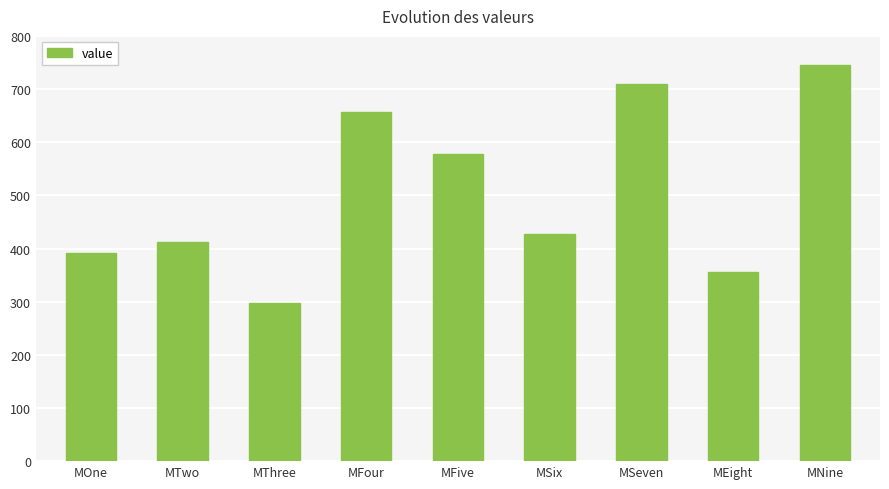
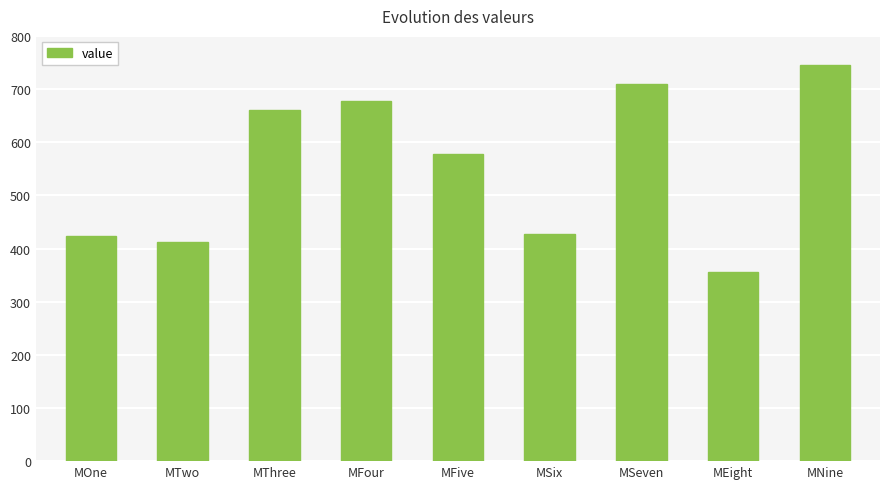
MOne: 390 -> 420
MThree: 300 -> 660
MFour: 660 -> 680
